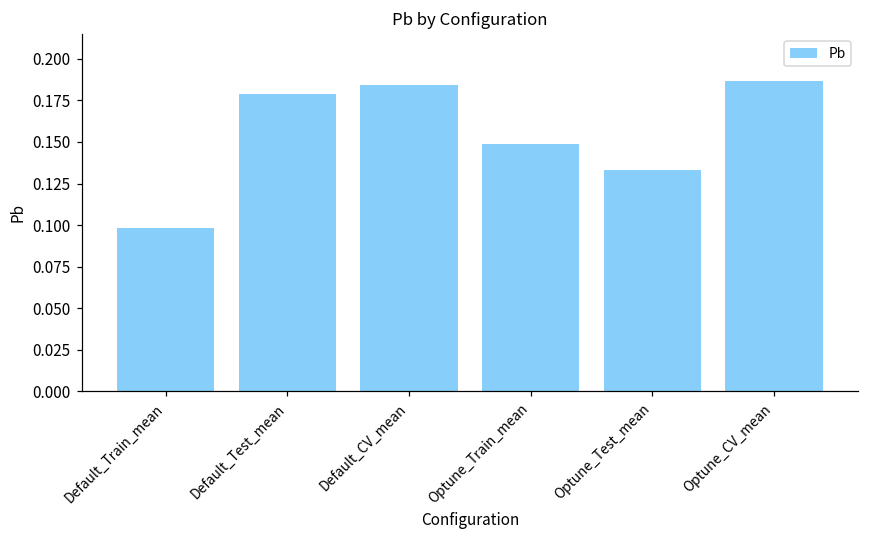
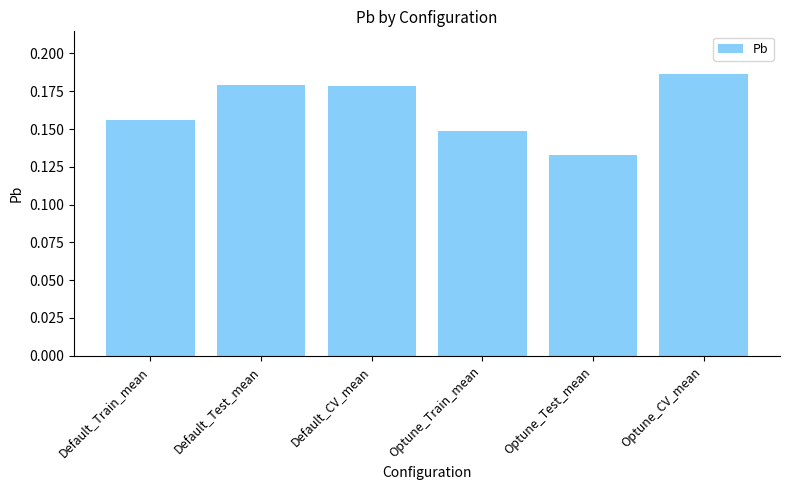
Default_Train_mean: 0.098 -> 0.156
Default_CV_mean: 0.184 -> 0.179
